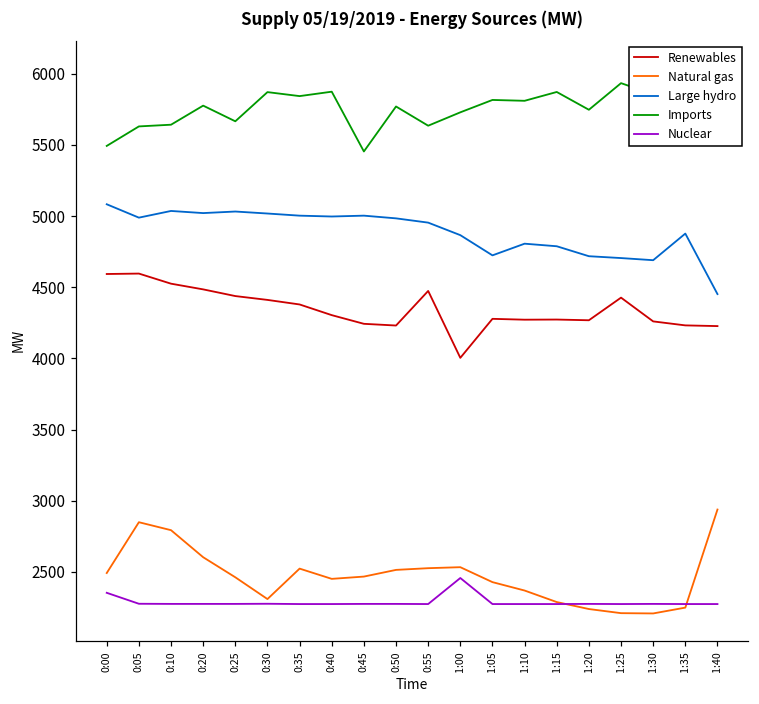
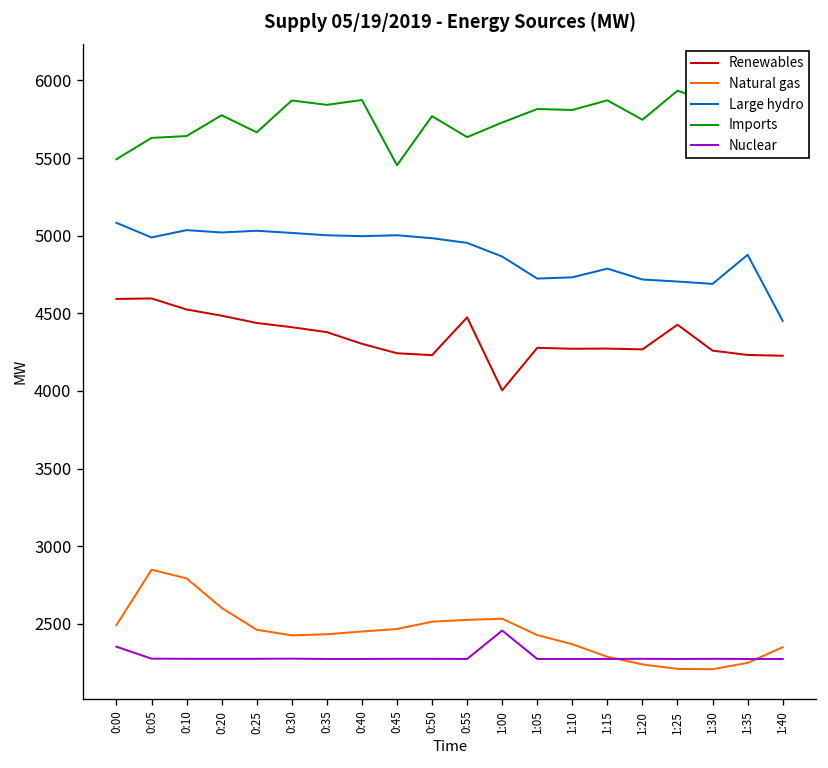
Natural gas, 0:30: 2310 -> 2430
Natural gas, 0:35: 2520 -> 2430
Large hydro, 1:10: 4810 -> 4730
Natural gas, 1:40: 2940 -> 2350
